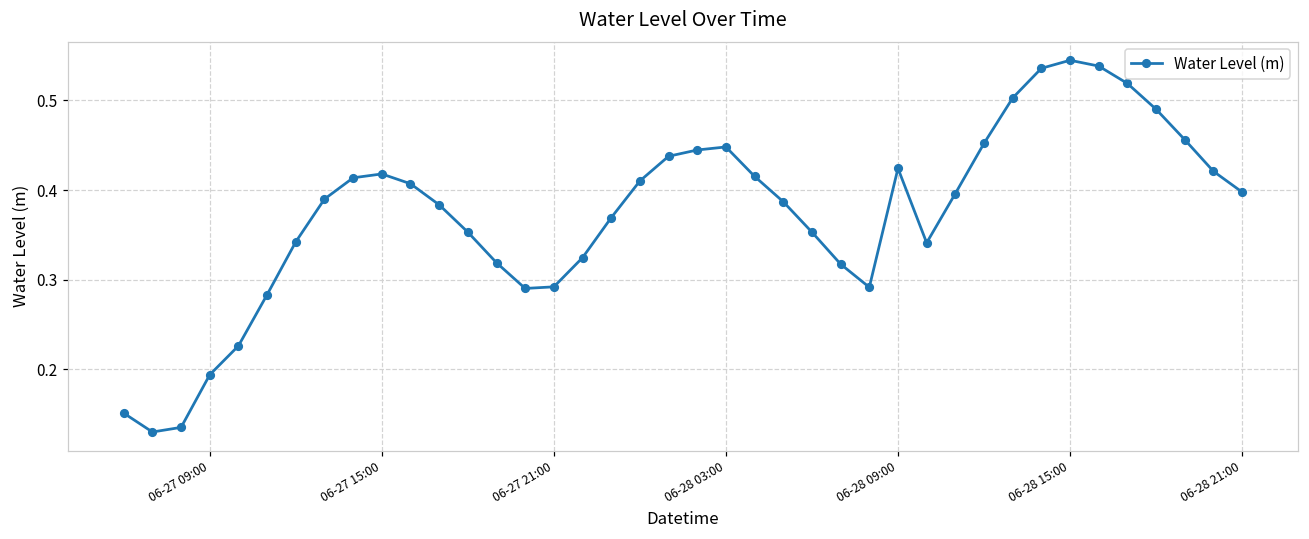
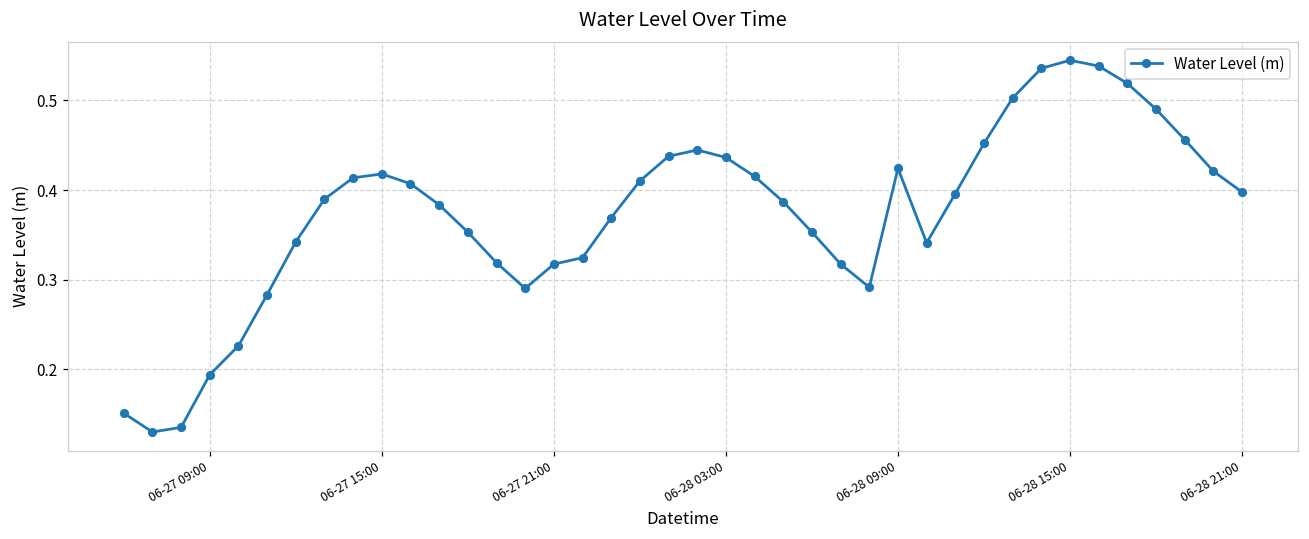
06-27 21:00: 0.29 -> 0.32
06-28 03:00: 0.45 -> 0.44
